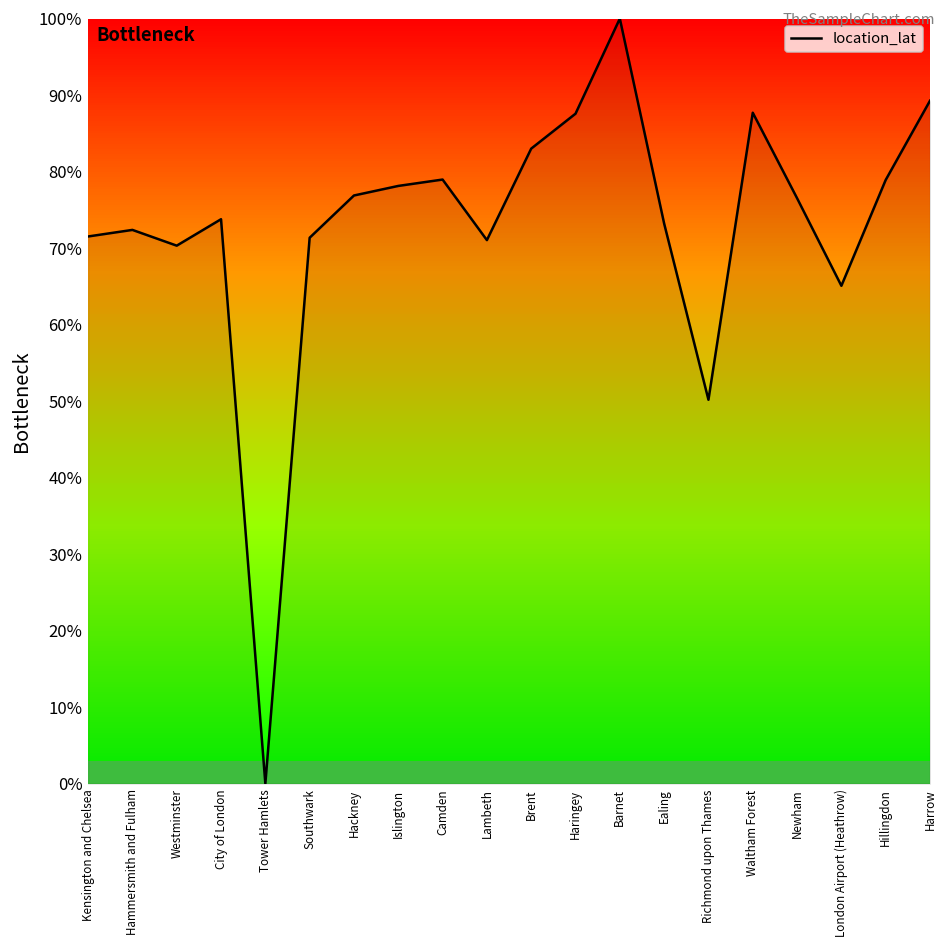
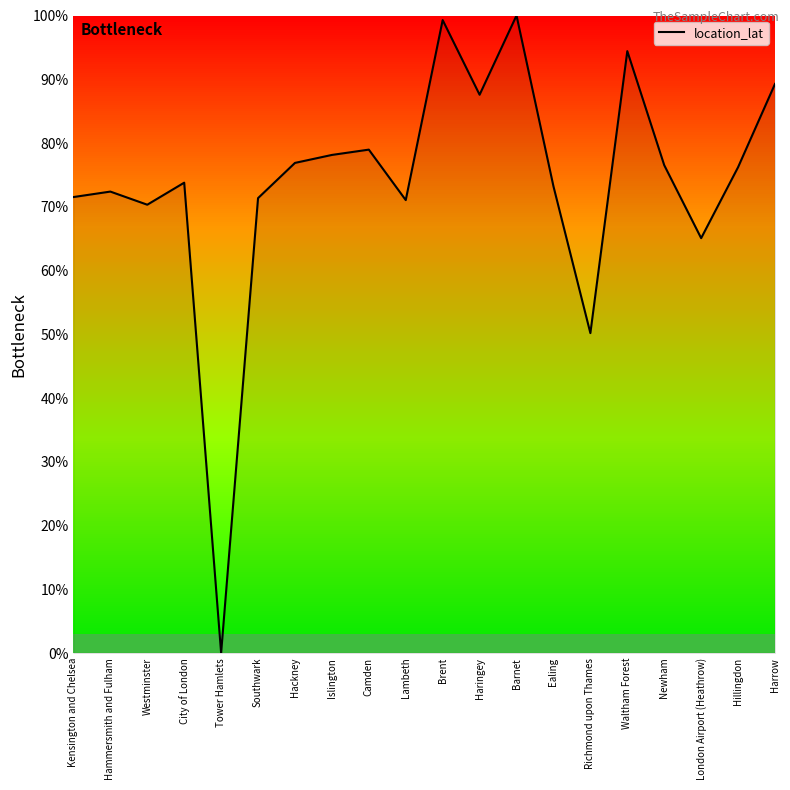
Brent: 83% -> 99%
Waltham Forest: 88% -> 94%
Hillingdon: 79% -> 76%
